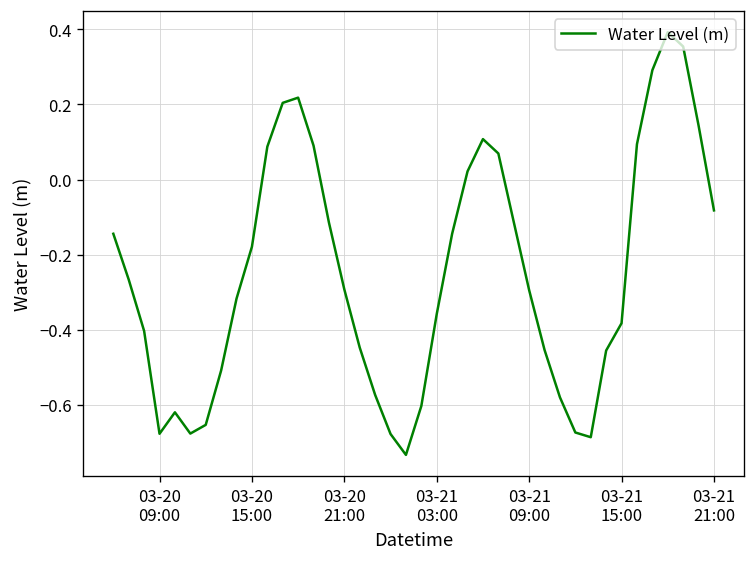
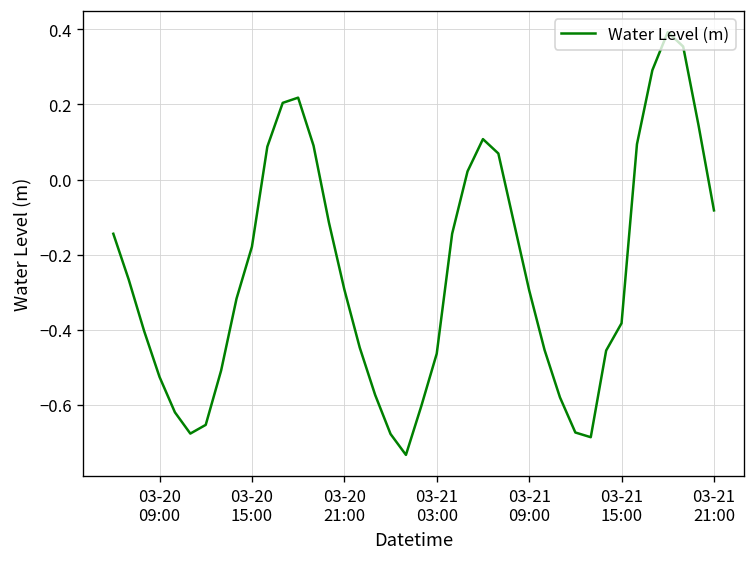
03-20 09:00: -0.68 -> -0.53
03-21 03:00: -0.36 -> -0.46
